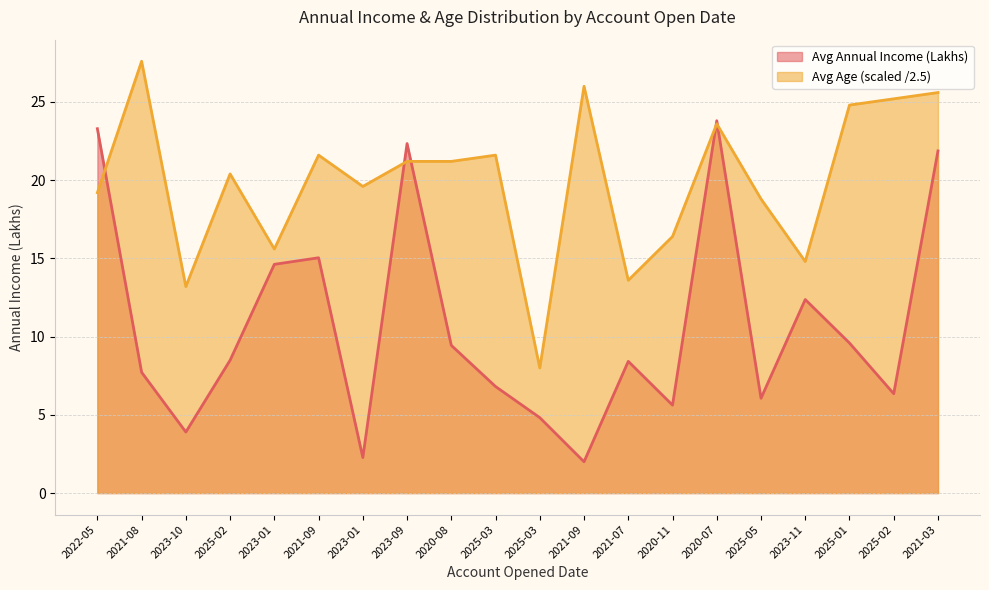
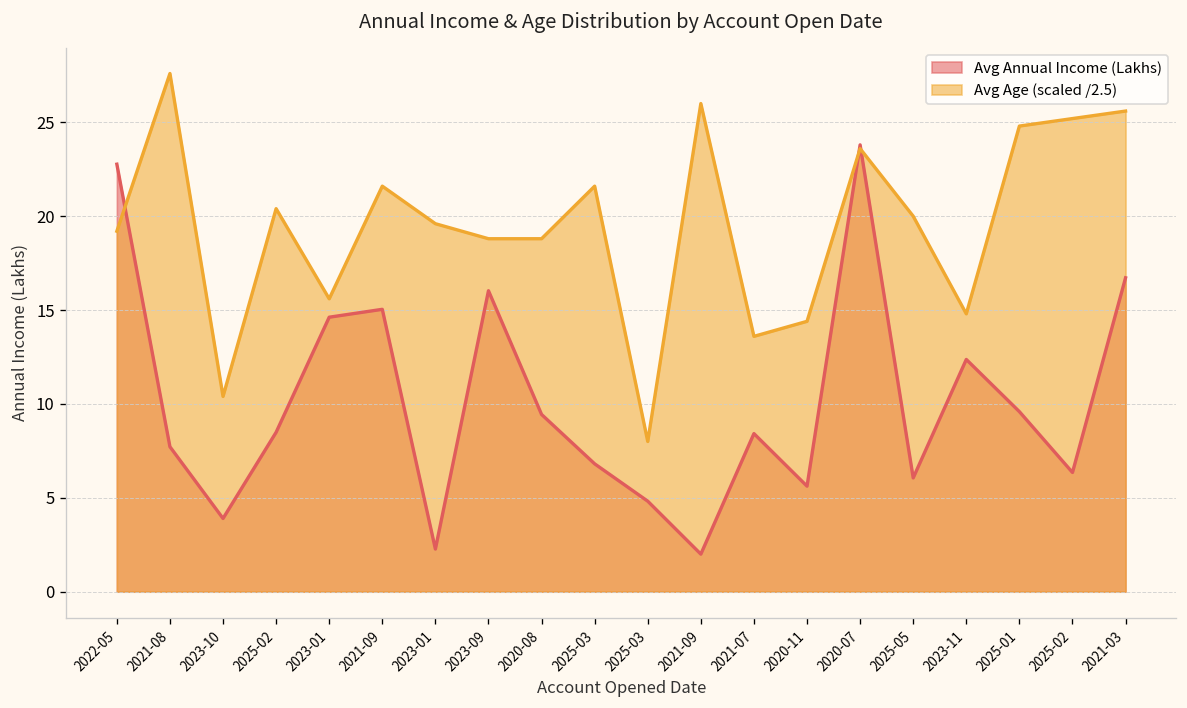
Avg Annual Income (Lakhs), 2022-05: 23.3 -> 22.8
Avg Age (scaled /2.5), 2023-10: 13.2 -> 10.4
Avg Annual Income (Lakhs), 2023-09: 22.3 -> 16.0
Avg Age (scaled /2.5), 2023-09: 21.2 -> 18.8
Avg Age (scaled /2.5), 2020-08: 21.2 -> 18.8
Avg Age (scaled /2.5), 2020-11: 16.4 -> 14.4
Avg Age (scaled /2.5), 2025-05: 18.8 -> 20.0
Avg Annual Income (Lakhs), 2021-03: 21.9 -> 16.7
